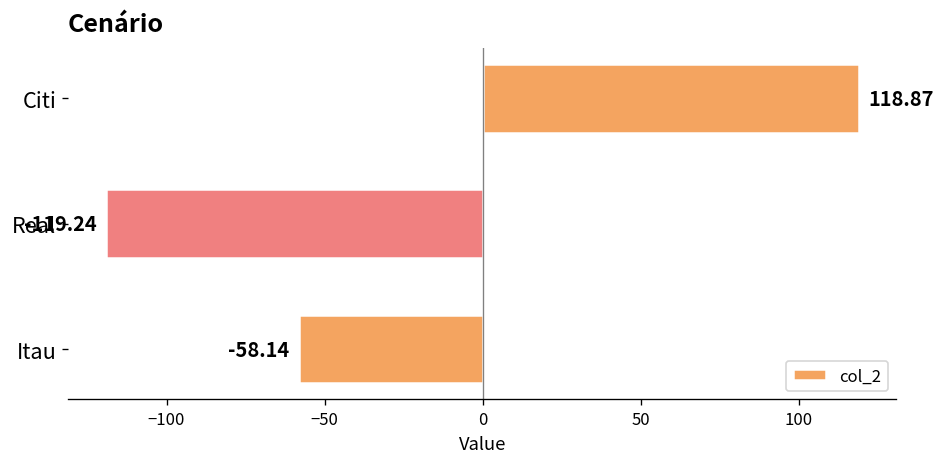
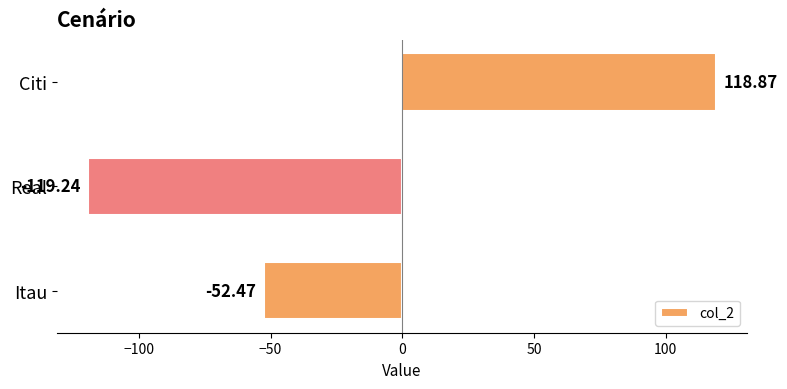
Itau: -58.14 -> -52.47
